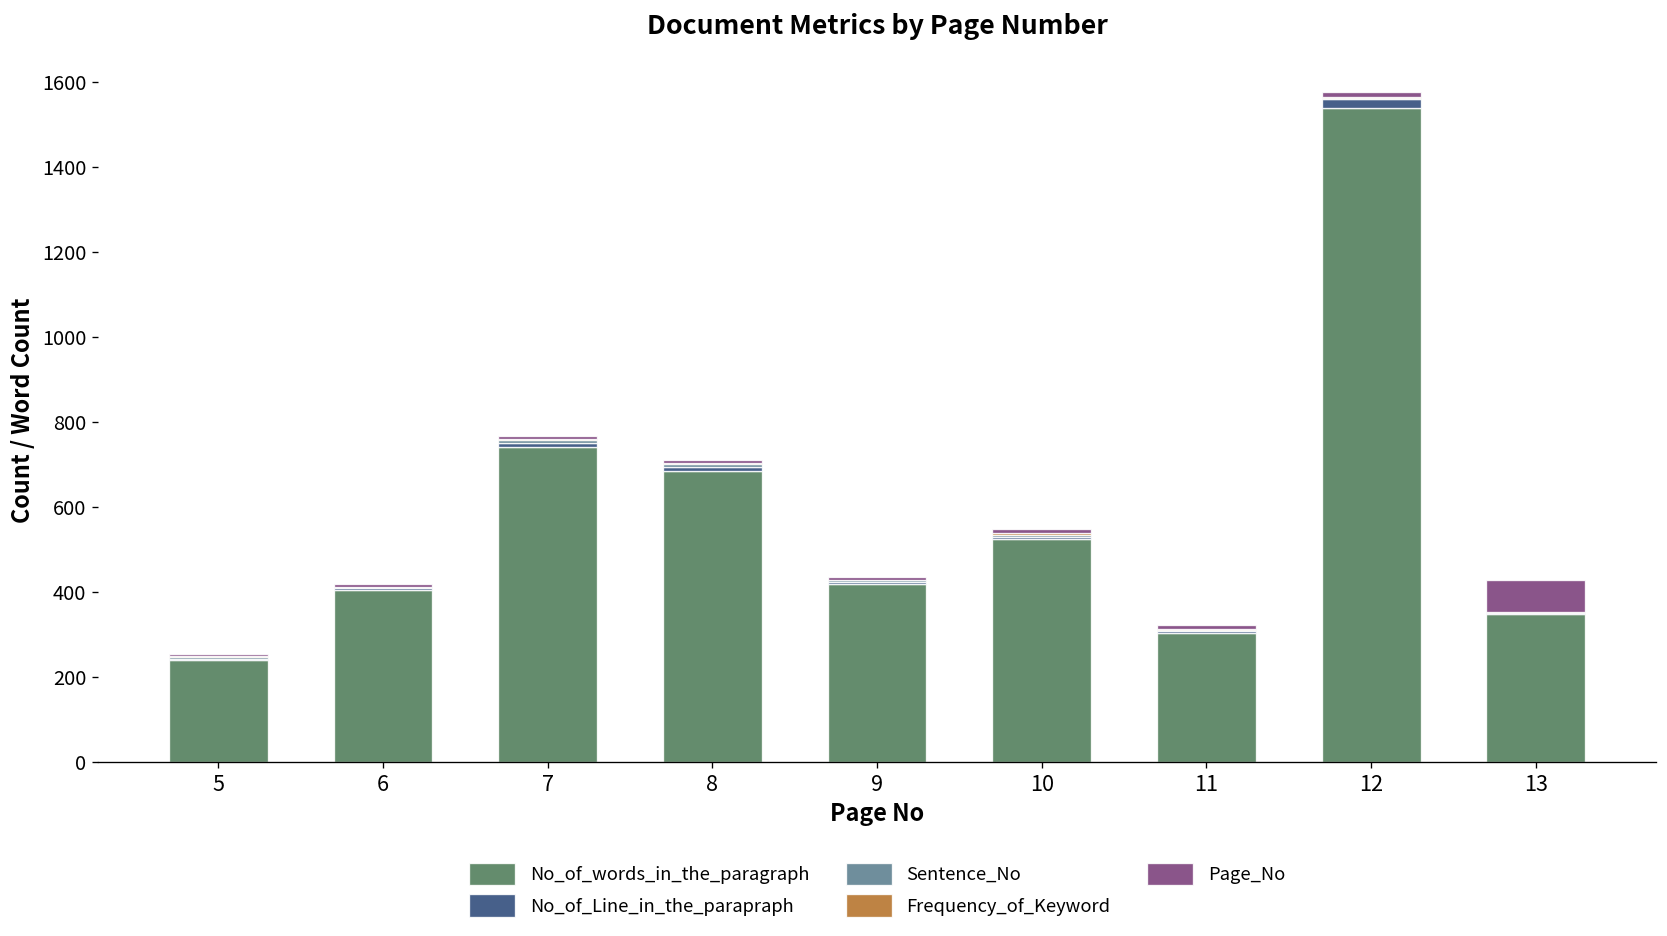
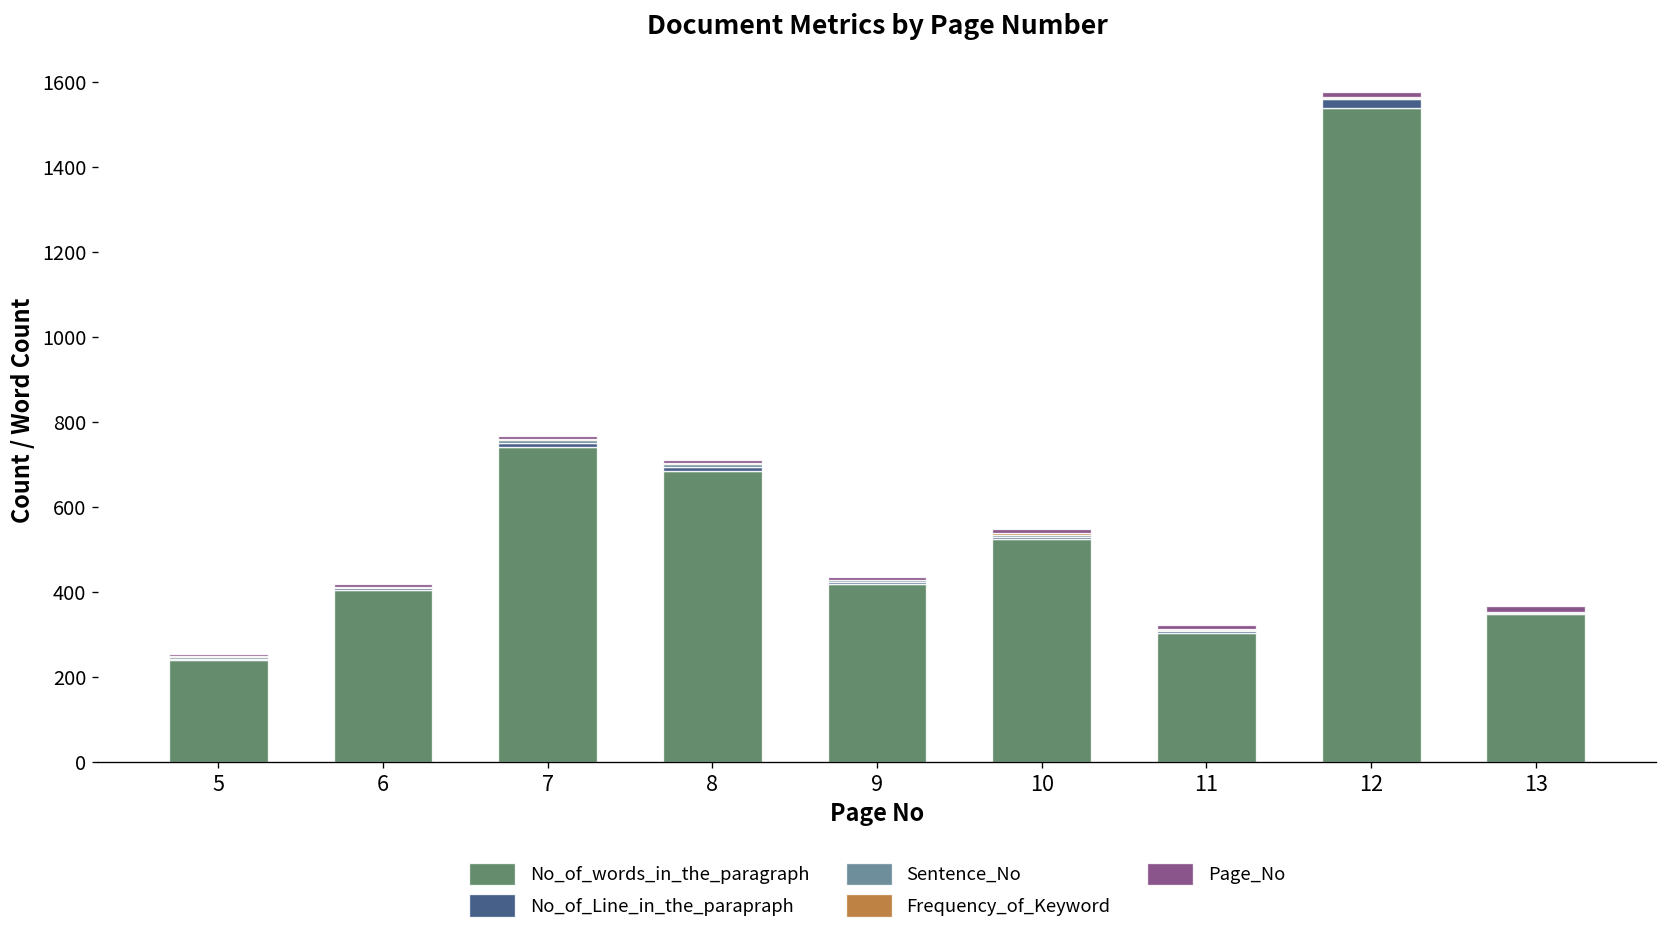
Page_No, 13: 80 -> 10
